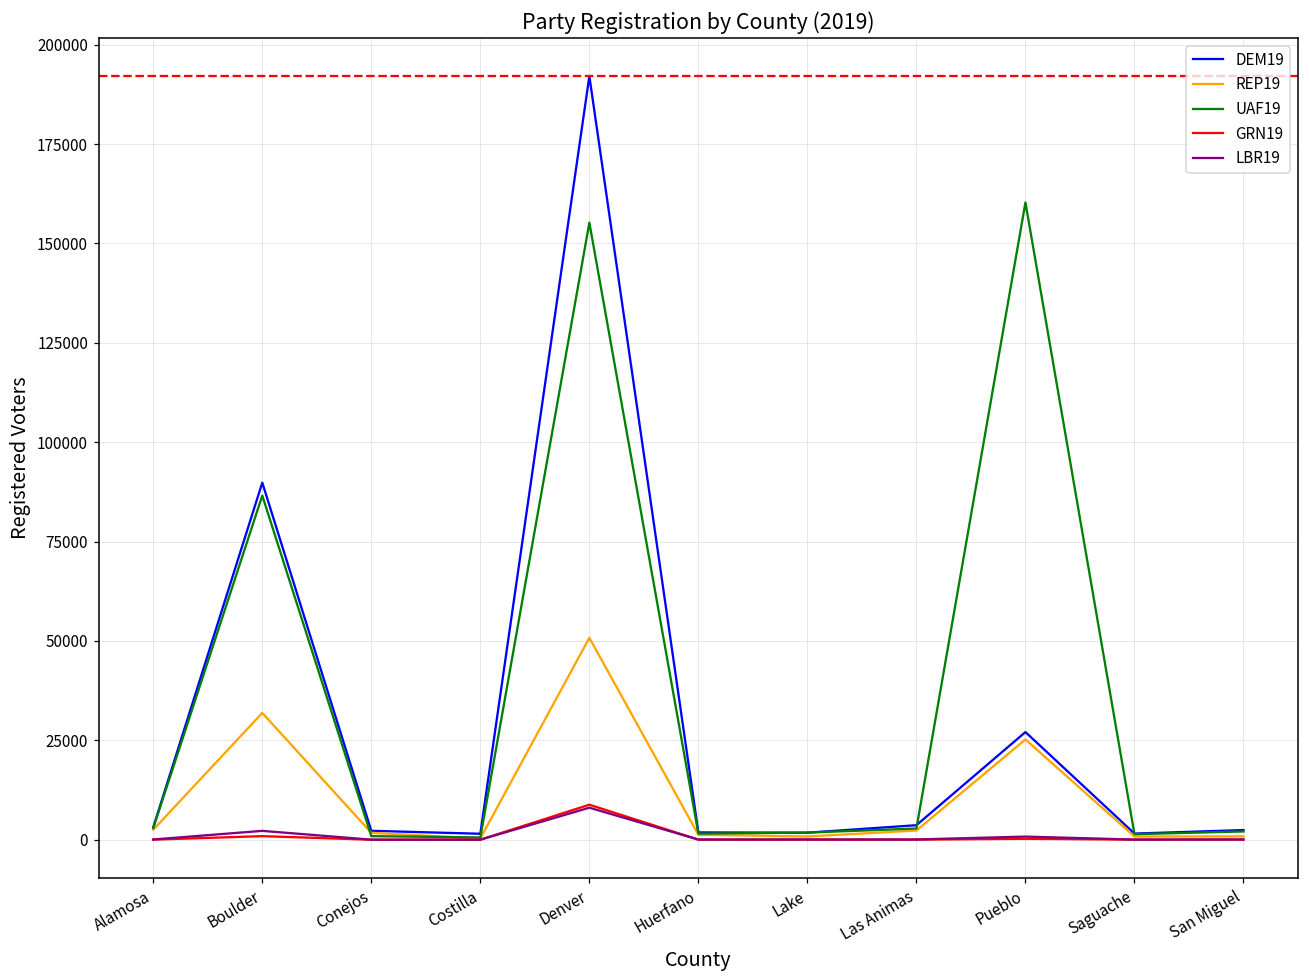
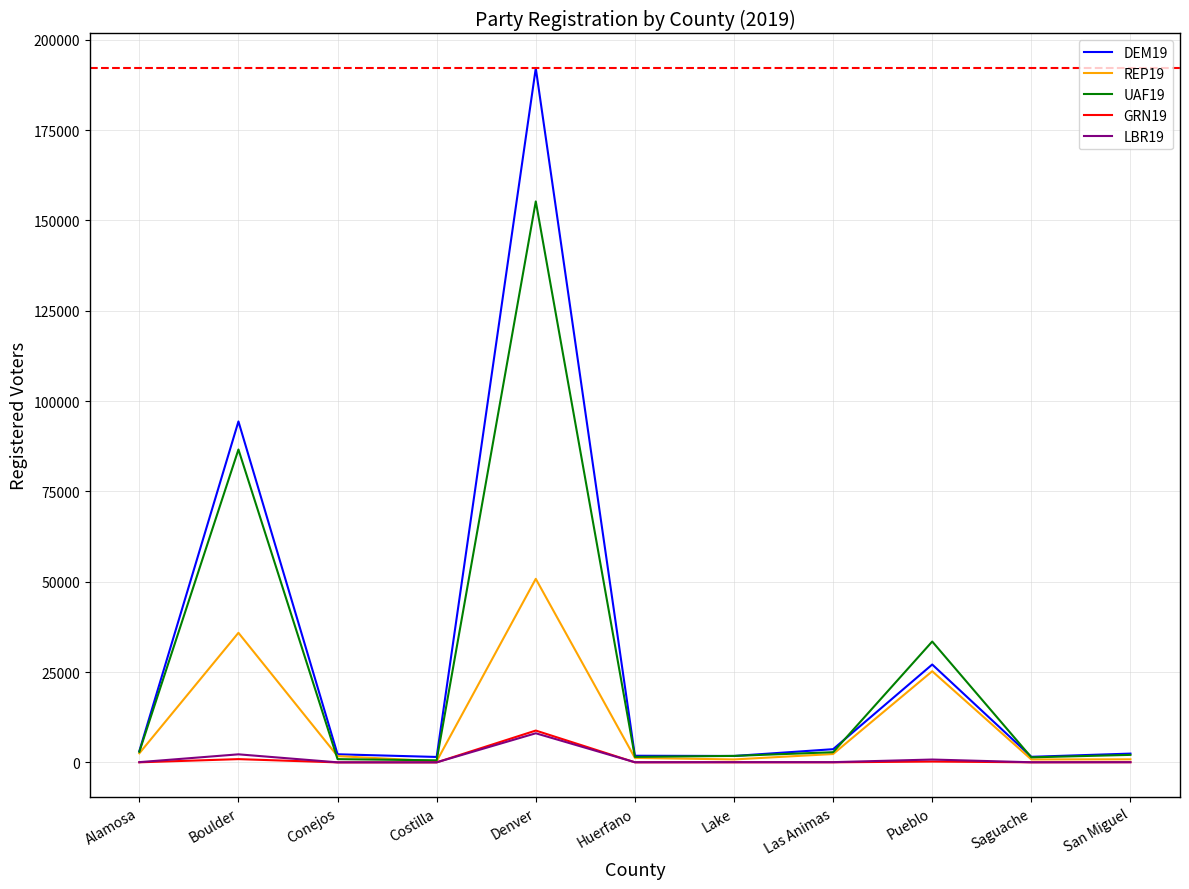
DEM19, Boulder: 90000 -> 94000
REP19, Boulder: 32000 -> 36000
UAF19, Pueblo: 160000 -> 33000
